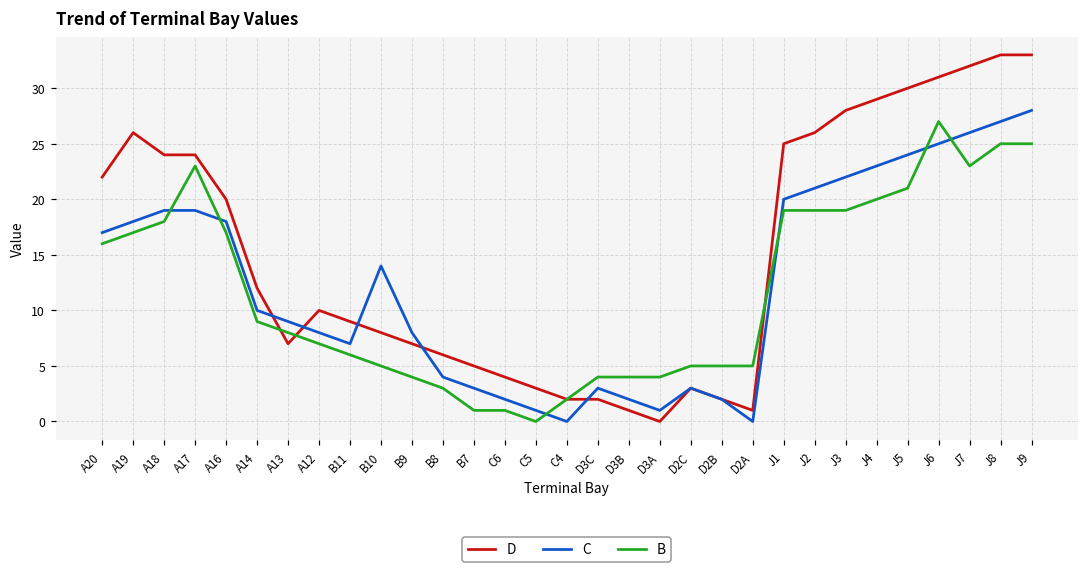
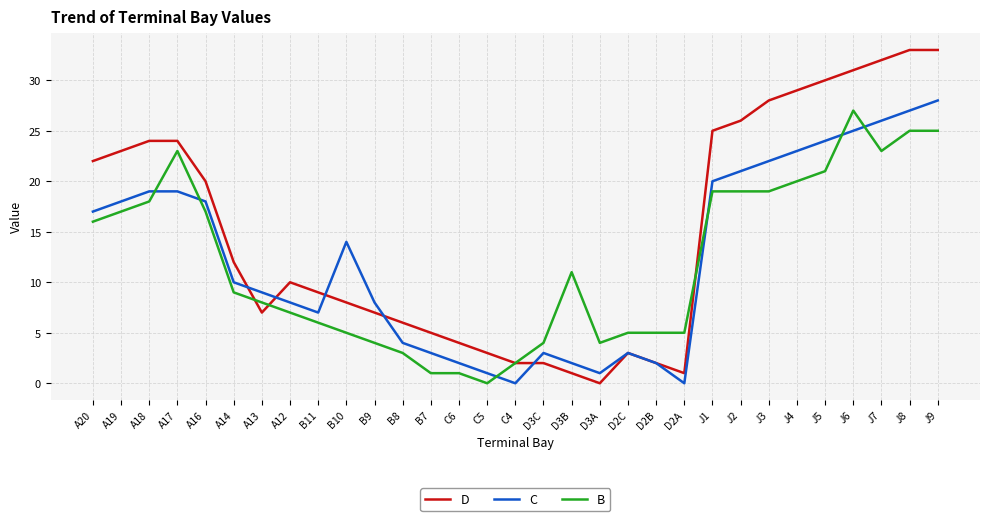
D, A19: 26 -> 23
B, D3B: 4 -> 11
